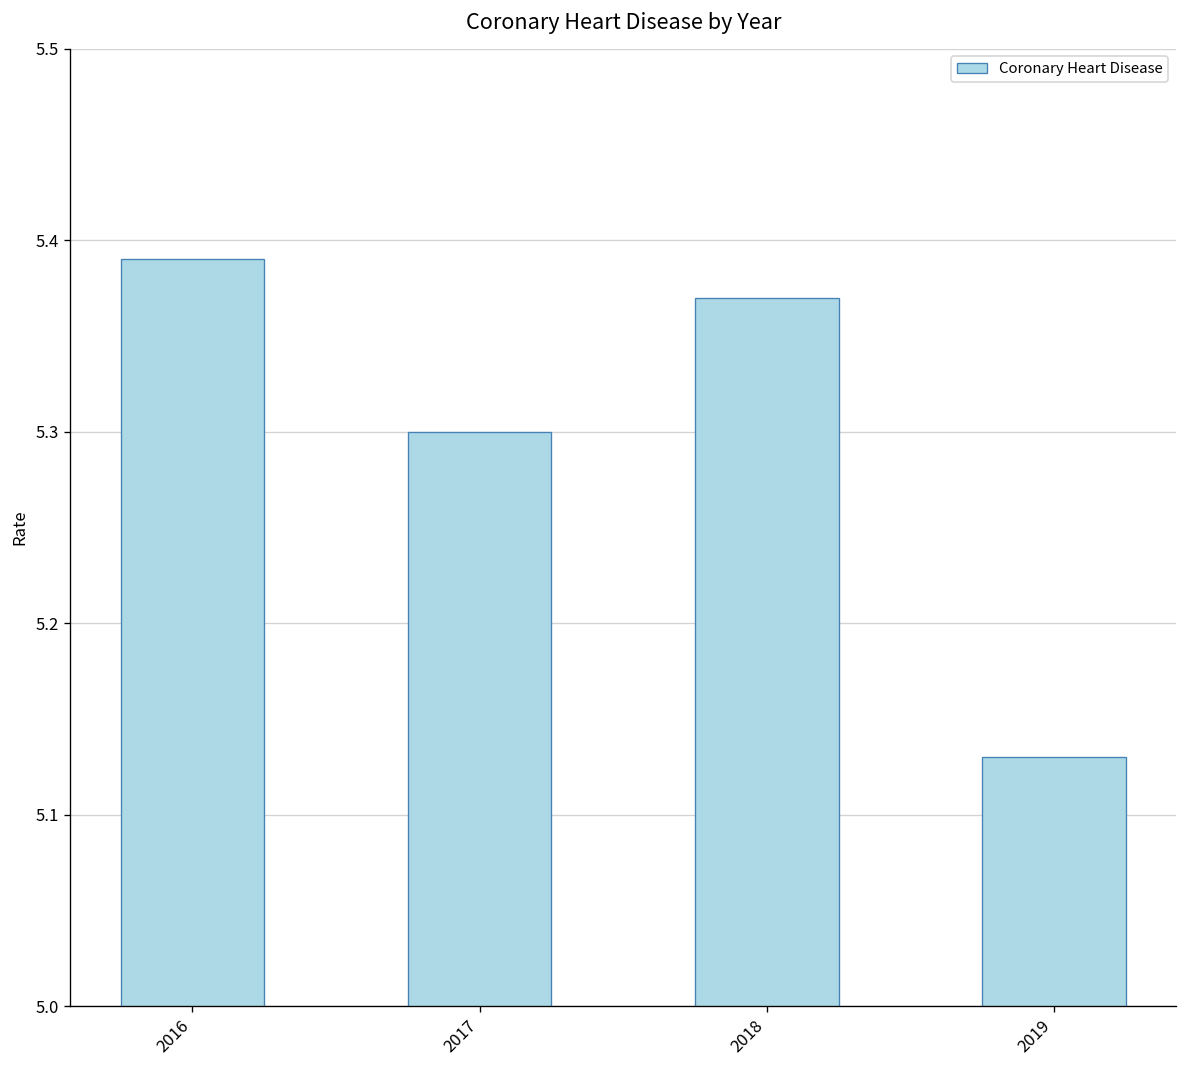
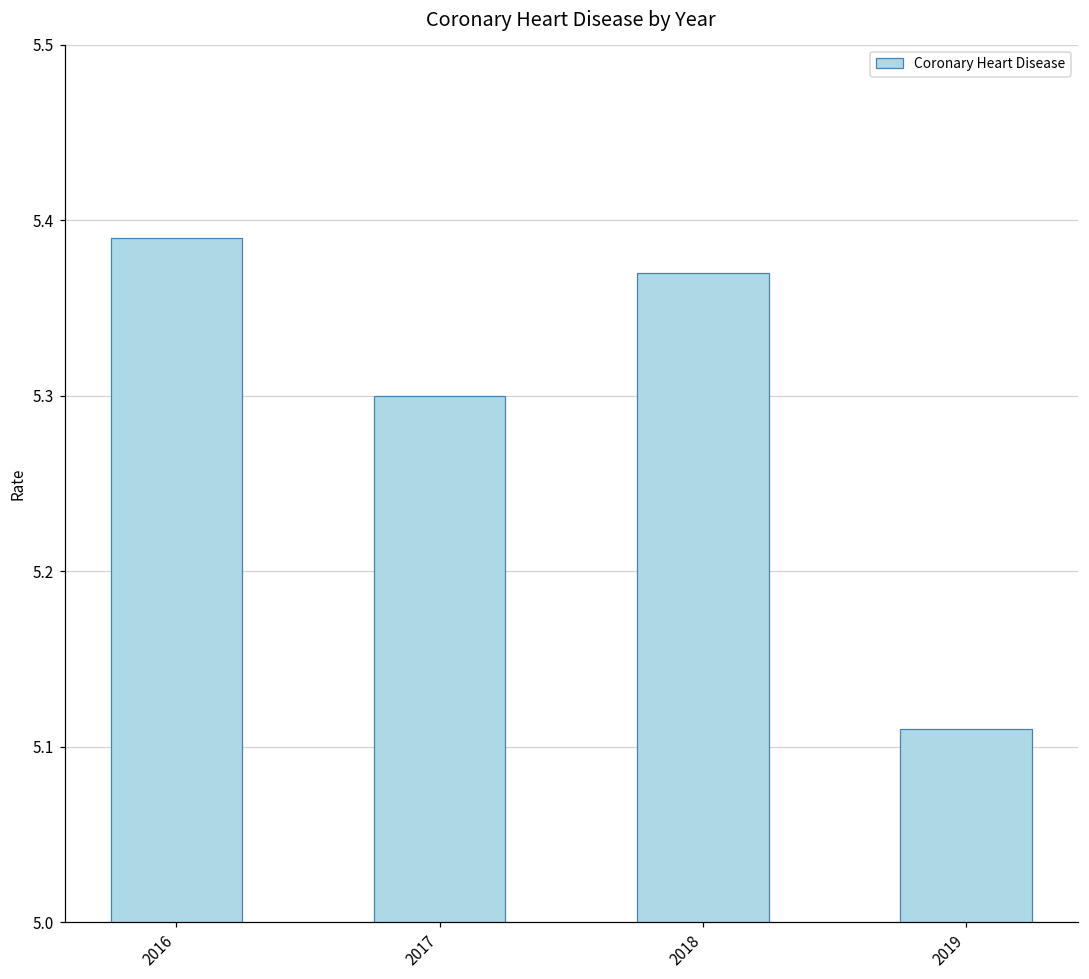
2019: 5.13 -> 5.11
